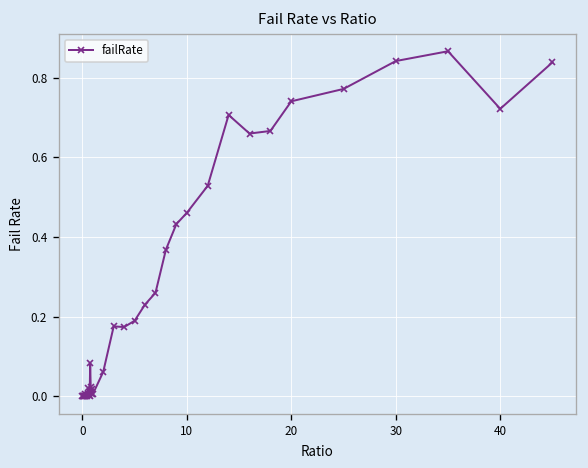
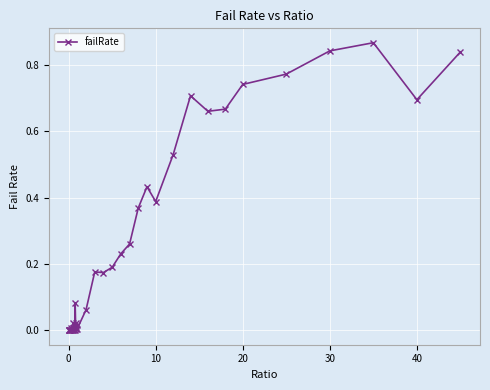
10: 0.46 -> 0.39
40: 0.72 -> 0.69
